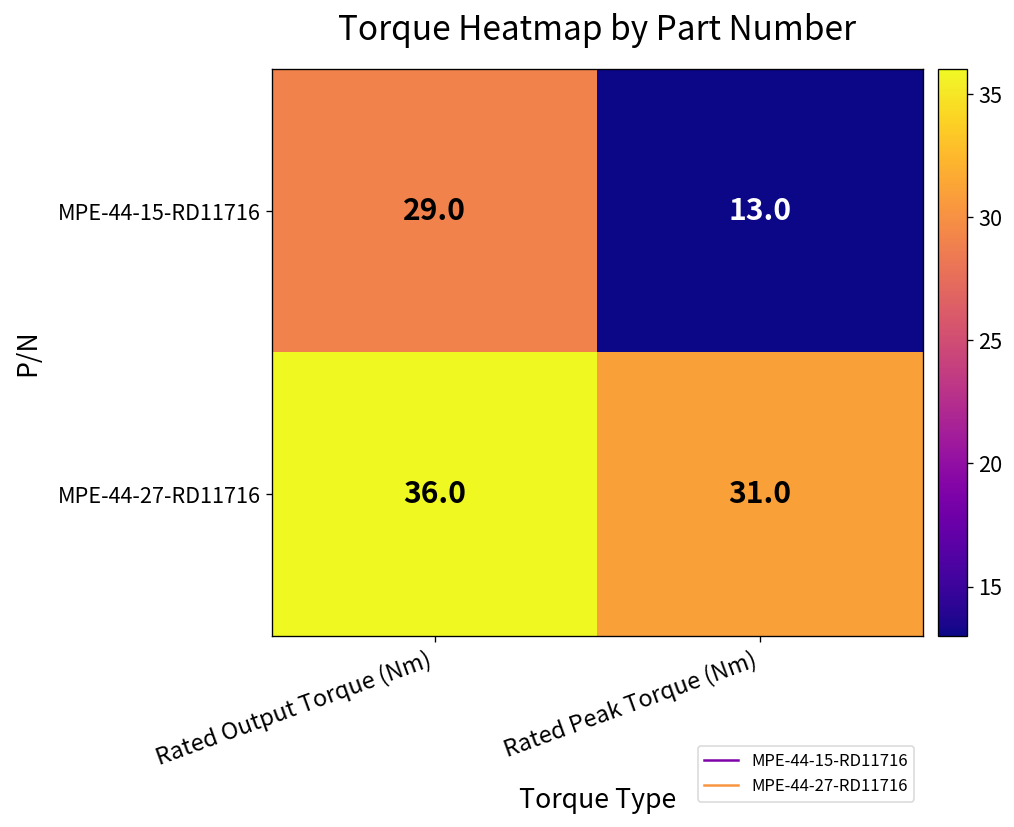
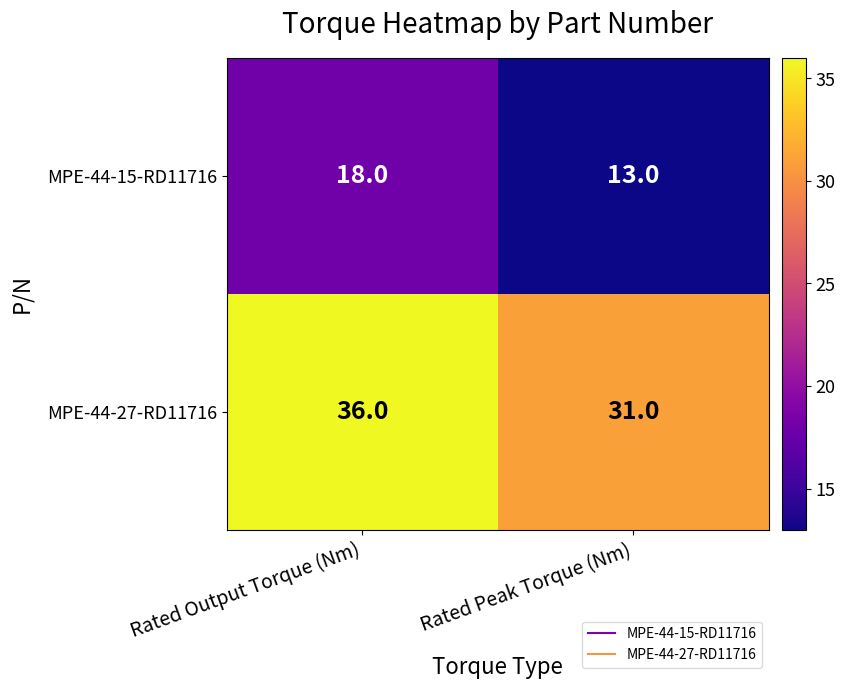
MPE-44-15-RD11716, Rated Output Torque (Nm): 29.0 -> 18.0
